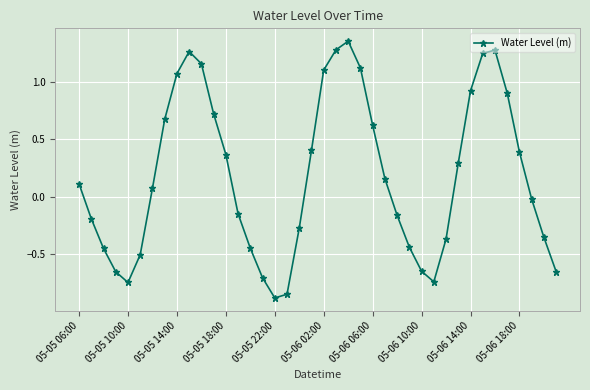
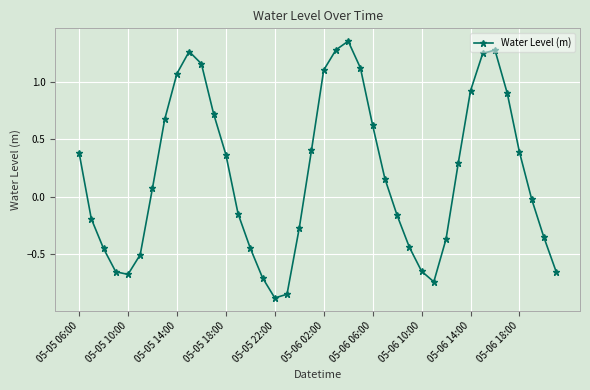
05-05 06:00: 0.11 -> 0.38
05-05 10:00: -0.75 -> -0.68
